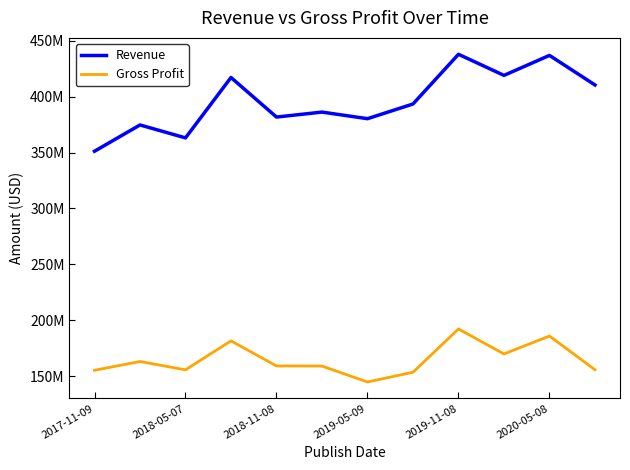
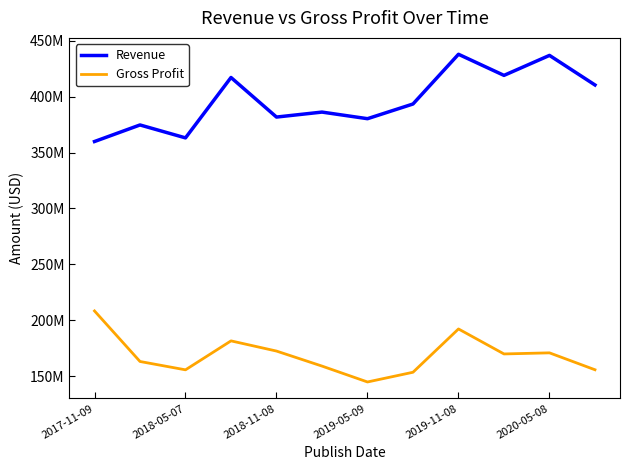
Revenue, 2017-11-09: 351000000 -> 360000000
Gross Profit, 2017-11-09: 155000000 -> 208000000
Gross Profit, 2018-11-08: 159000000 -> 172000000
Gross Profit, 2020-05-08: 186000000 -> 171000000
